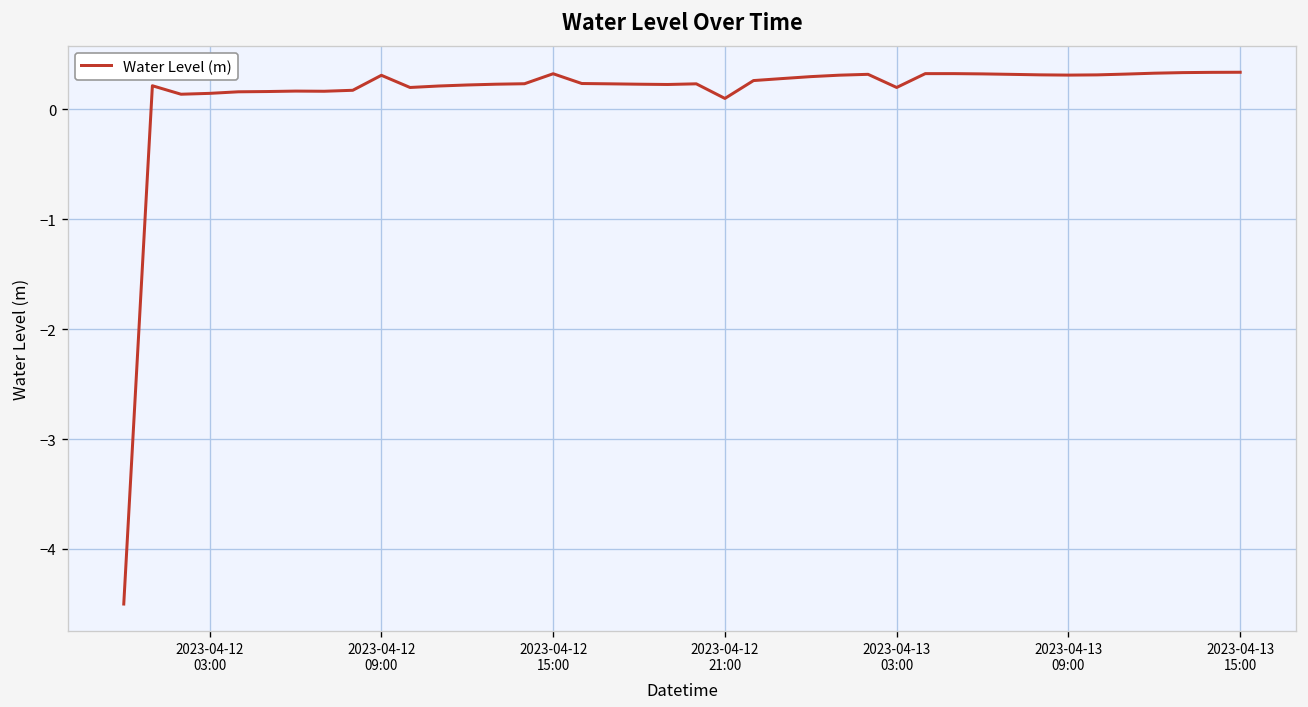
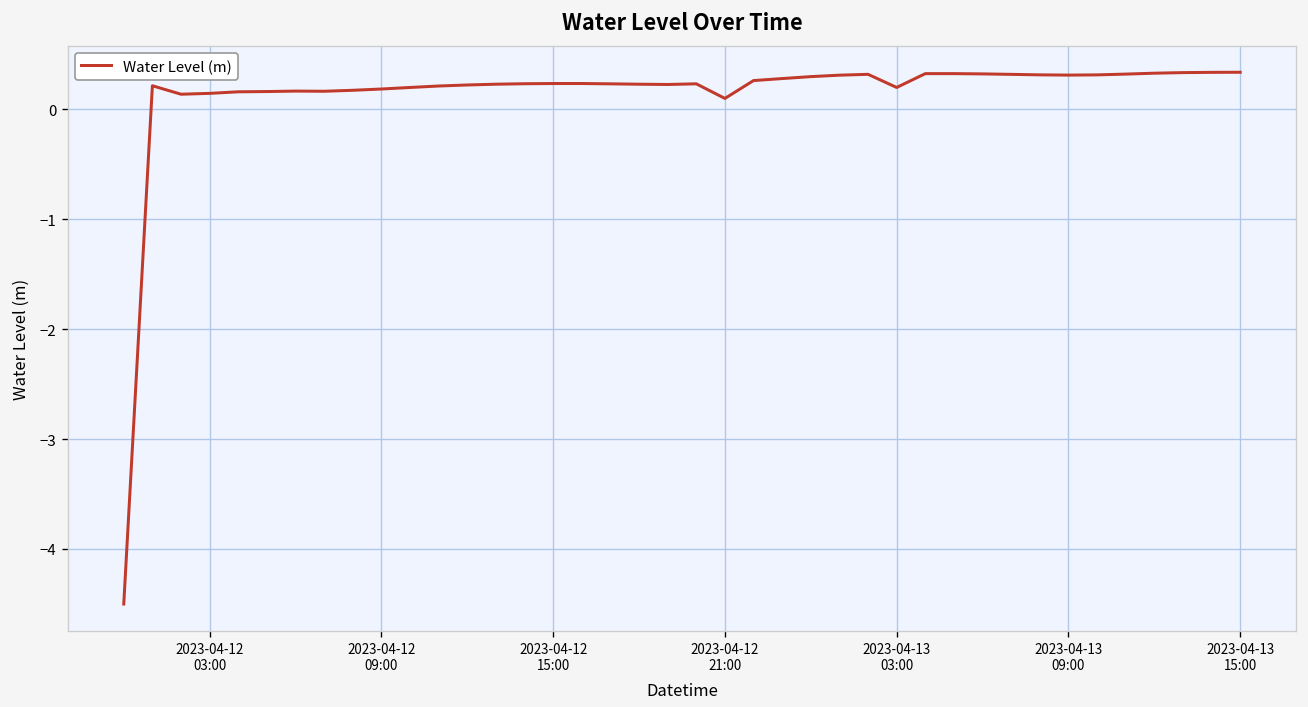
2023-04-12 09:00: 0.3 -> 0.2
2023-04-12 15:00: 0.3 -> 0.2
